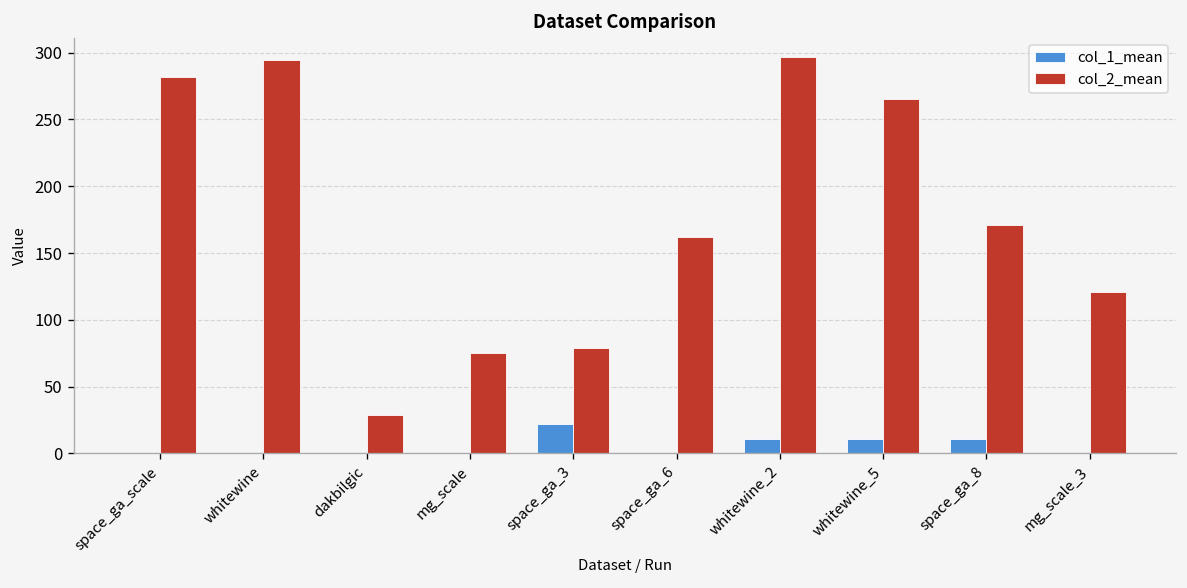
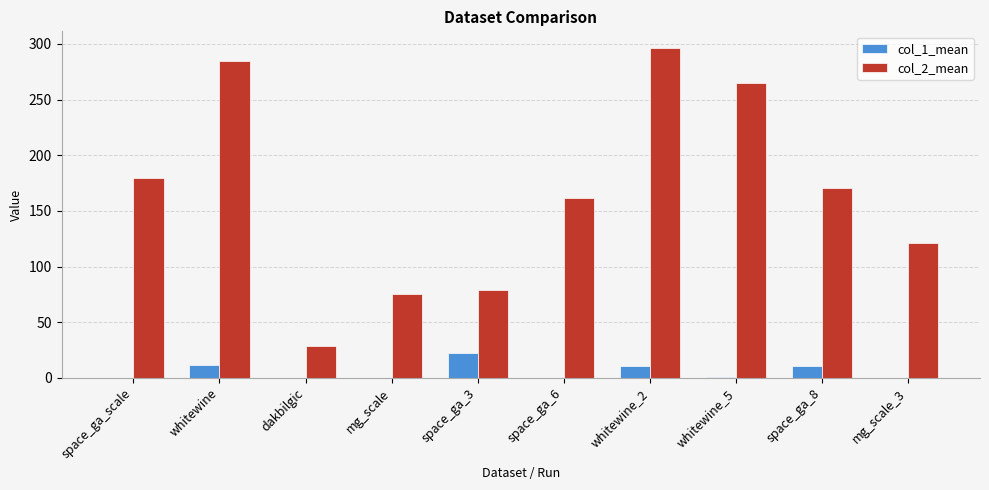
col_2_mean, space_ga_scale: 282 -> 180
col_1_mean, whitewine: 1 -> 11
col_2_mean, whitewine: 295 -> 284
col_1_mean, whitewine_5: 11 -> 1
